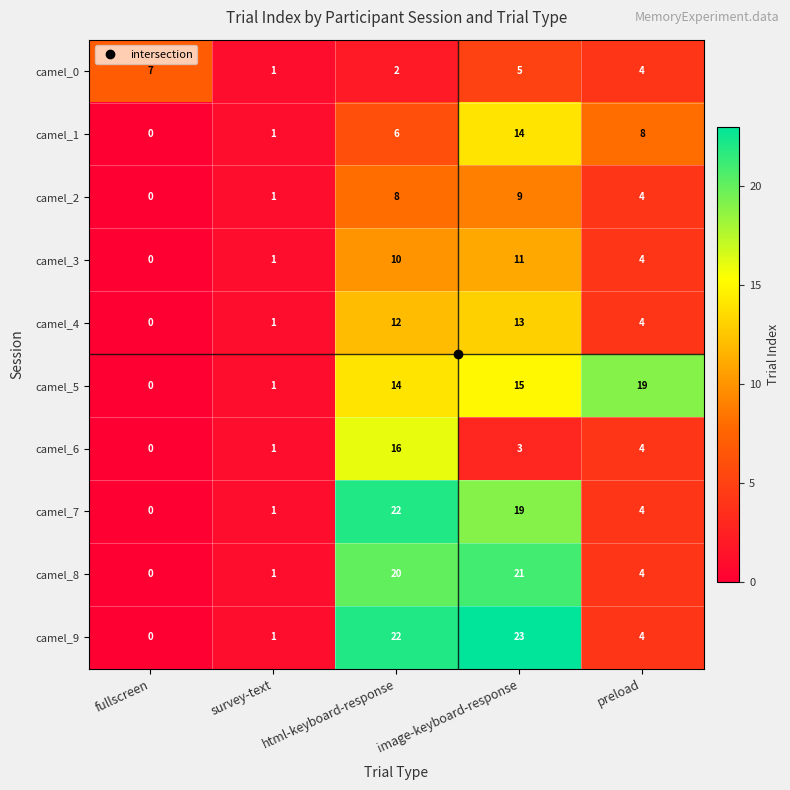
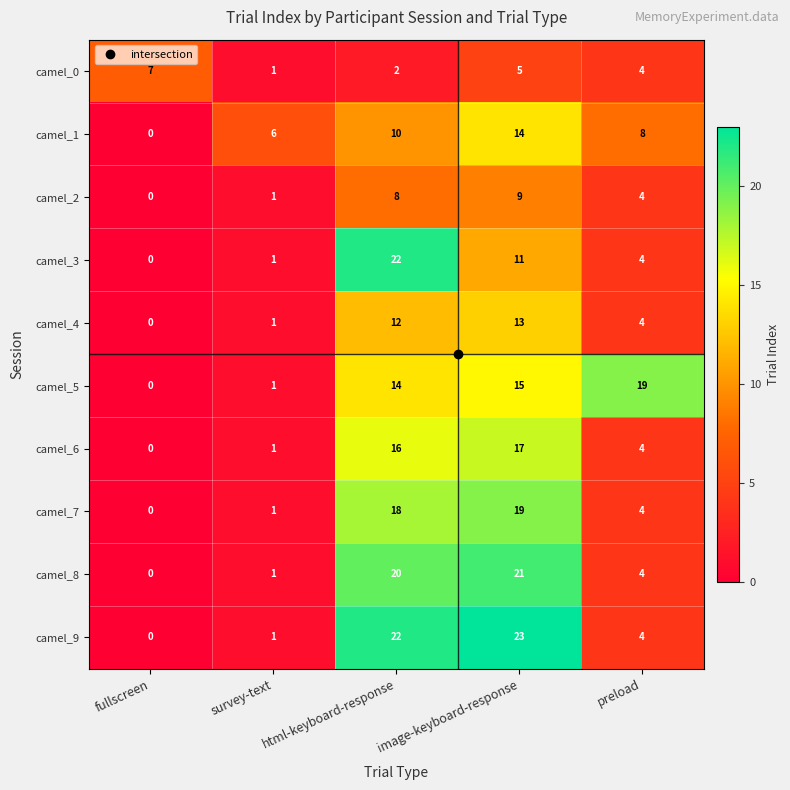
camel_1, survey-text: 1 -> 6
camel_1, html-keyboard-response: 6 -> 10
camel_3, html-keyboard-response: 10 -> 22
camel_6, image-keyboard-response: 3 -> 17
camel_7, html-keyboard-response: 22 -> 18
